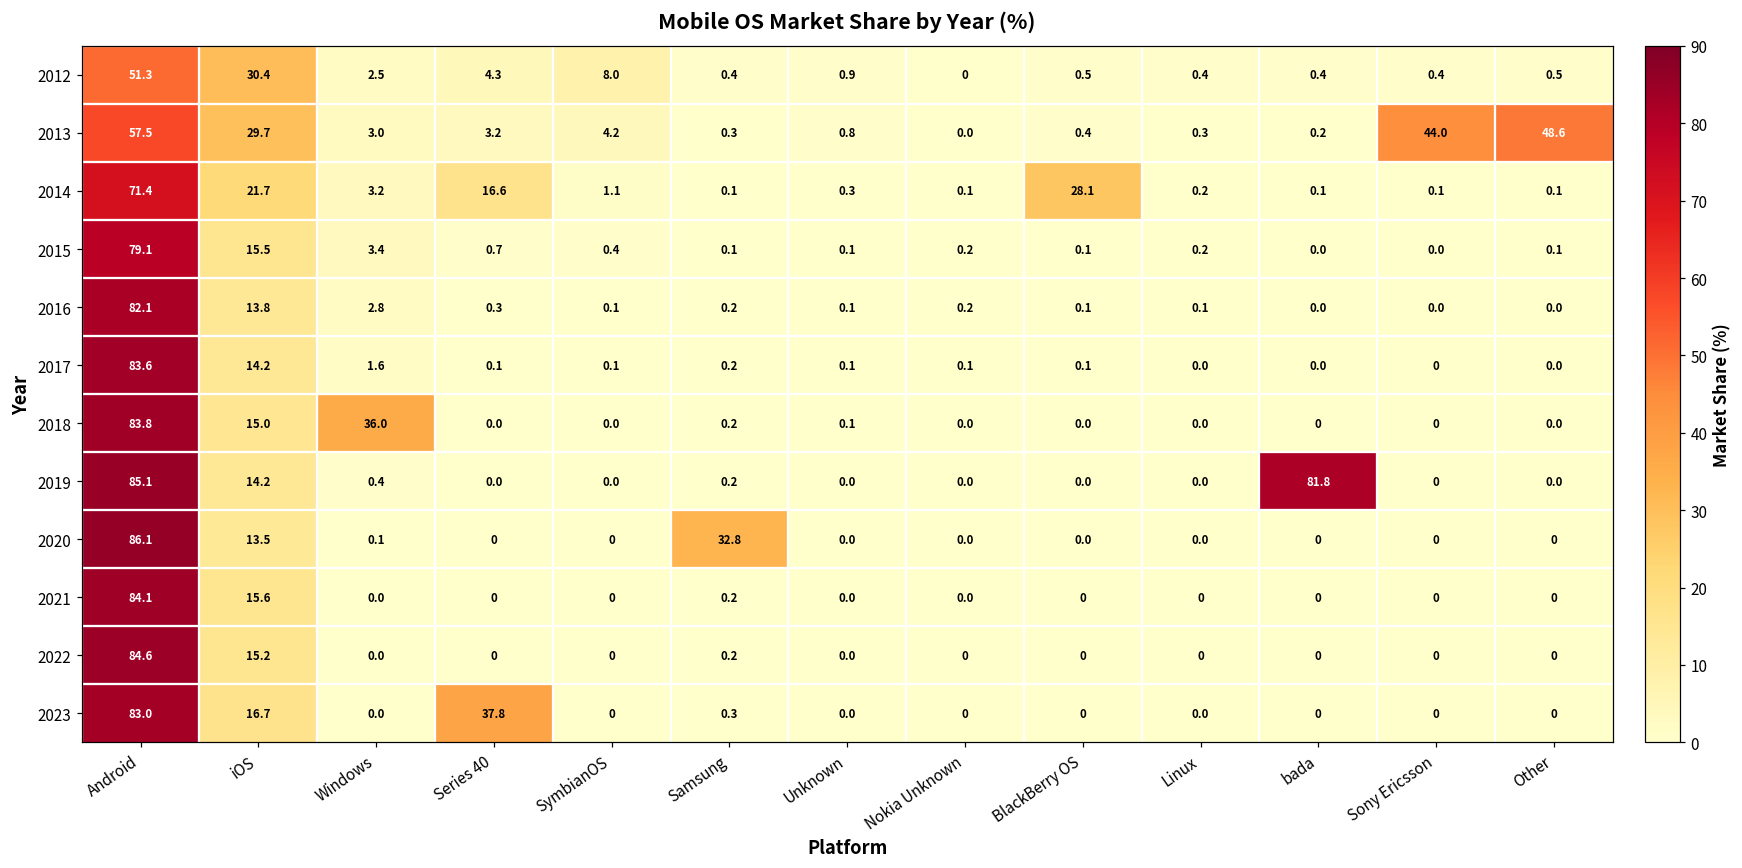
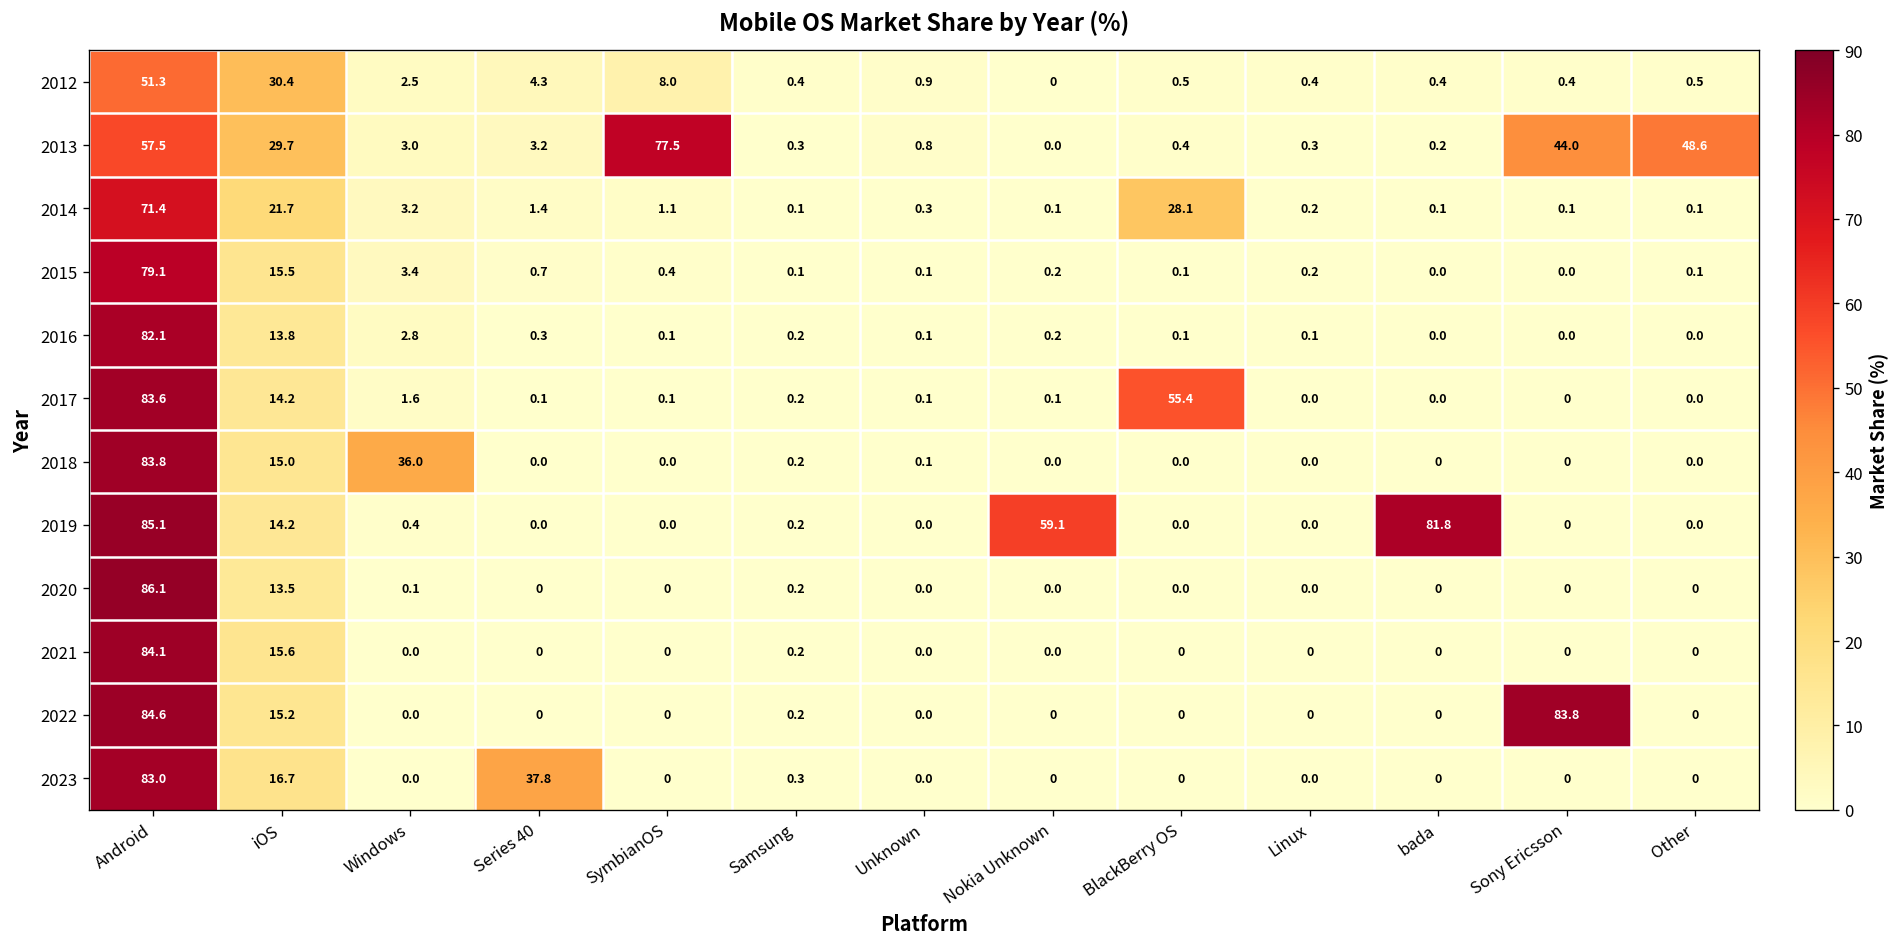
2013, SymbianOS: 4.2 -> 77.5
2014, Series 40: 16.6 -> 1.4
2017, BlackBerry OS: 0.1 -> 55.4
2019, Nokia Unknown: 0.0 -> 59.1
2020, Samsung: 32.8 -> 0.2
2022, Sony Ericsson: 0 -> 83.8
